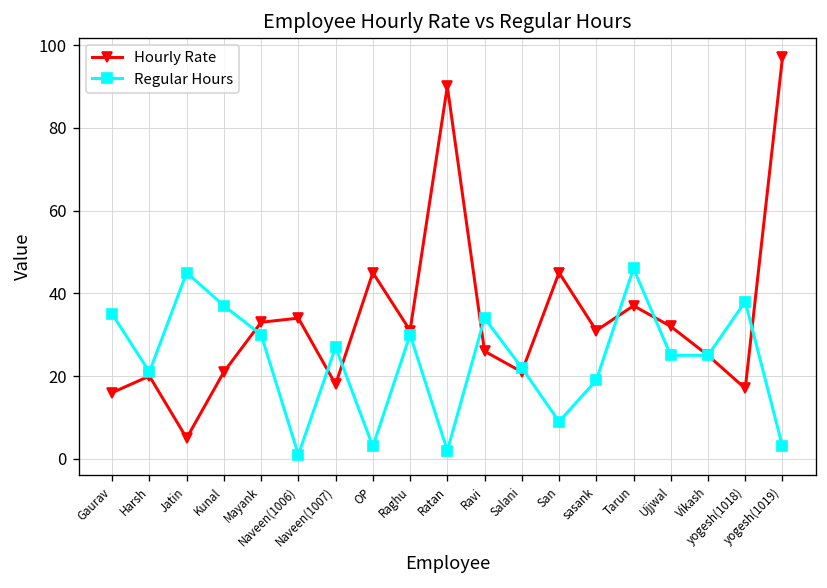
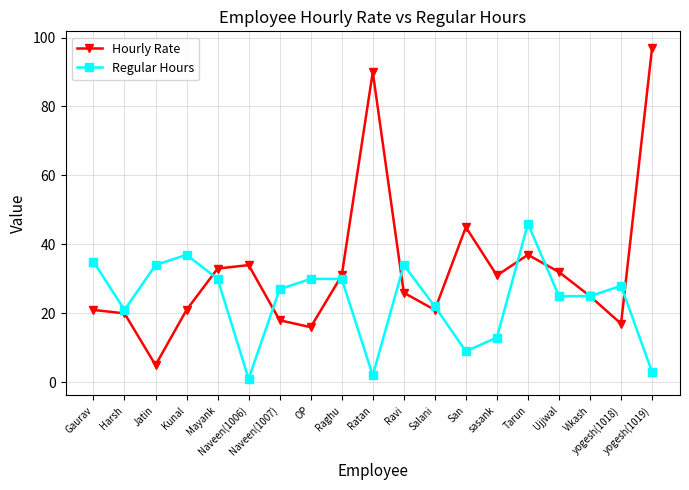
Hourly Rate, Gaurav: 16 -> 21
Regular Hours, Jatin: 45 -> 34
Hourly Rate, OP: 45 -> 16
Regular Hours, OP: 3 -> 30
Regular Hours, sasank: 19 -> 13
Regular Hours, yogesh(1018): 38 -> 28
